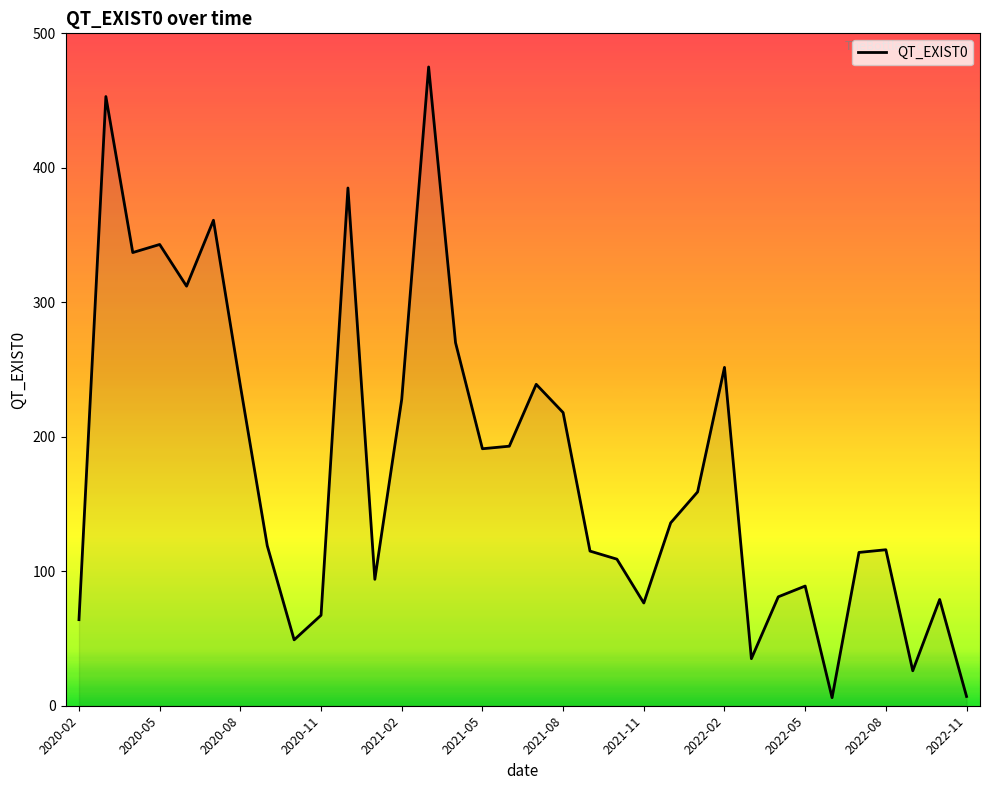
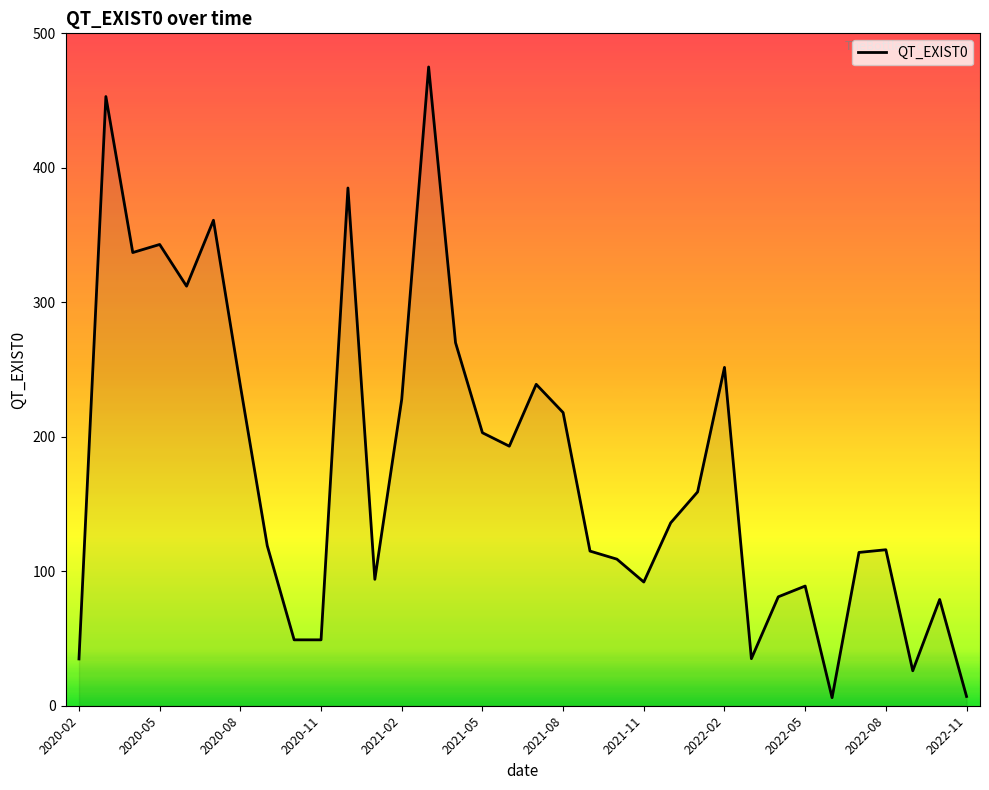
2020-02: 64 -> 35
2020-11: 67 -> 49
2021-05: 191 -> 203
2021-11: 76 -> 92
